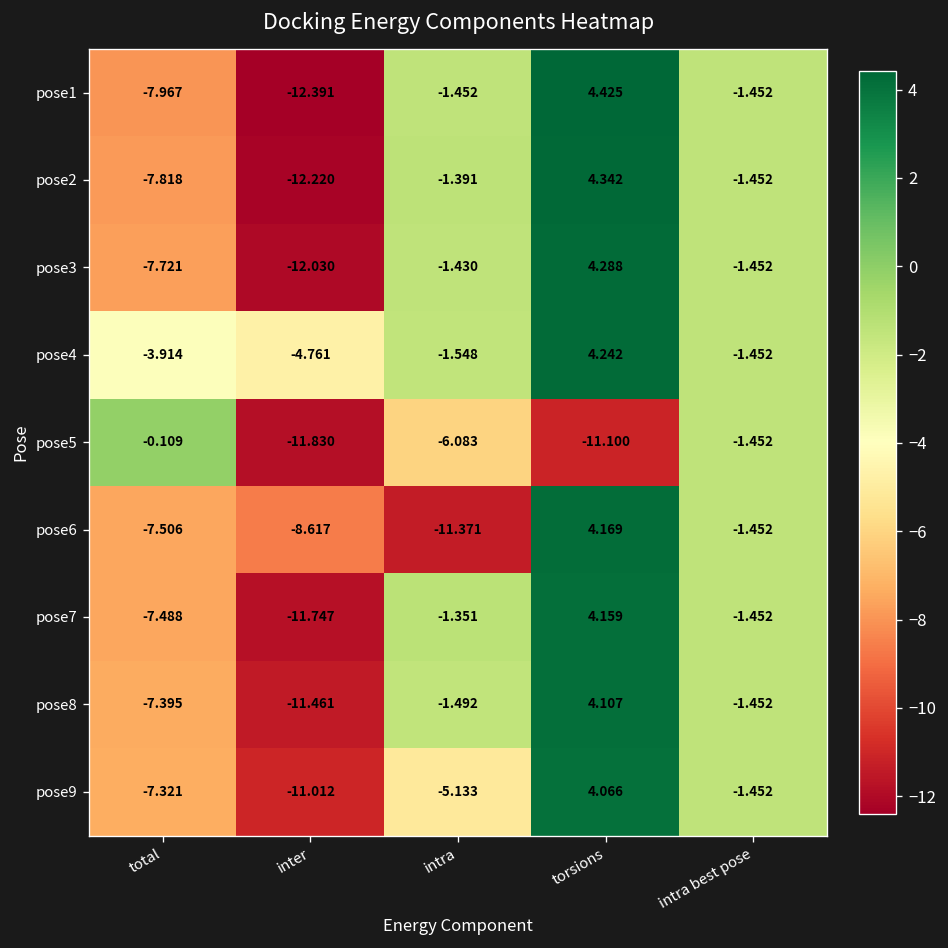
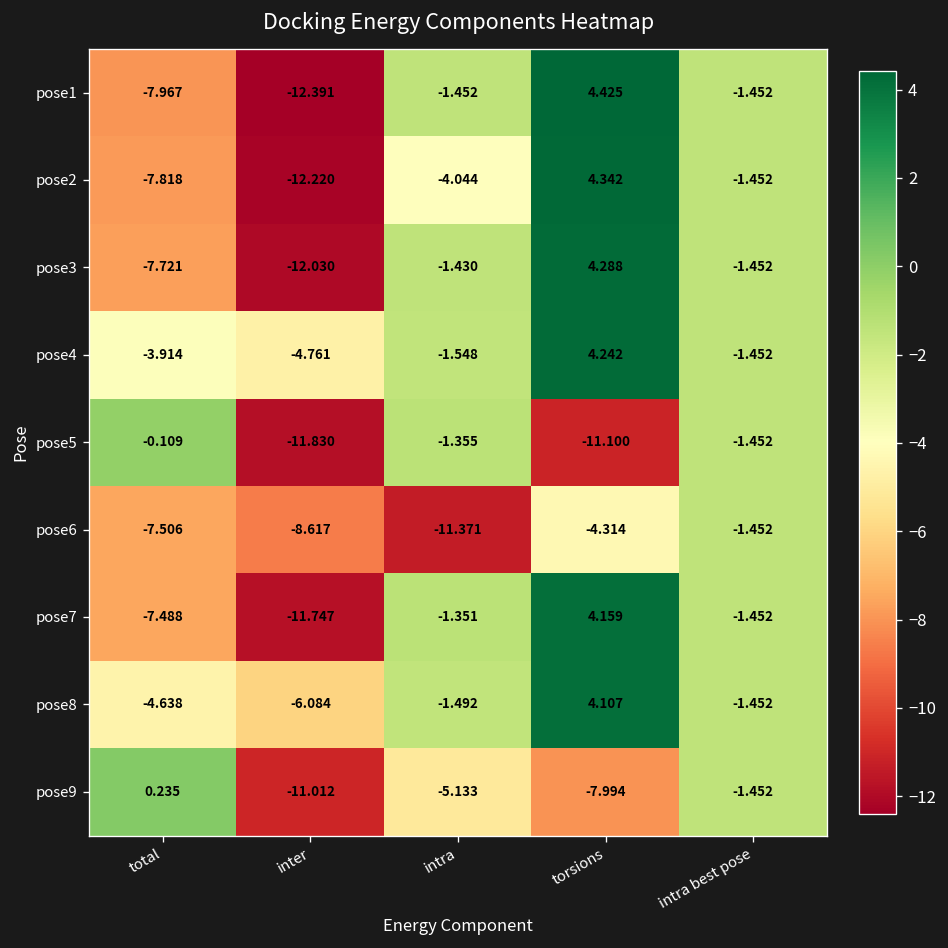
pose2, intra: -1.391 -> -4.044
pose5, intra: -6.083 -> -1.355
pose6, torsions: 4.169 -> -4.314
pose8, total: -7.395 -> -4.638
pose8, inter: -11.461 -> -6.084
pose9, total: -7.321 -> 0.235
pose9, torsions: 4.066 -> -7.994
